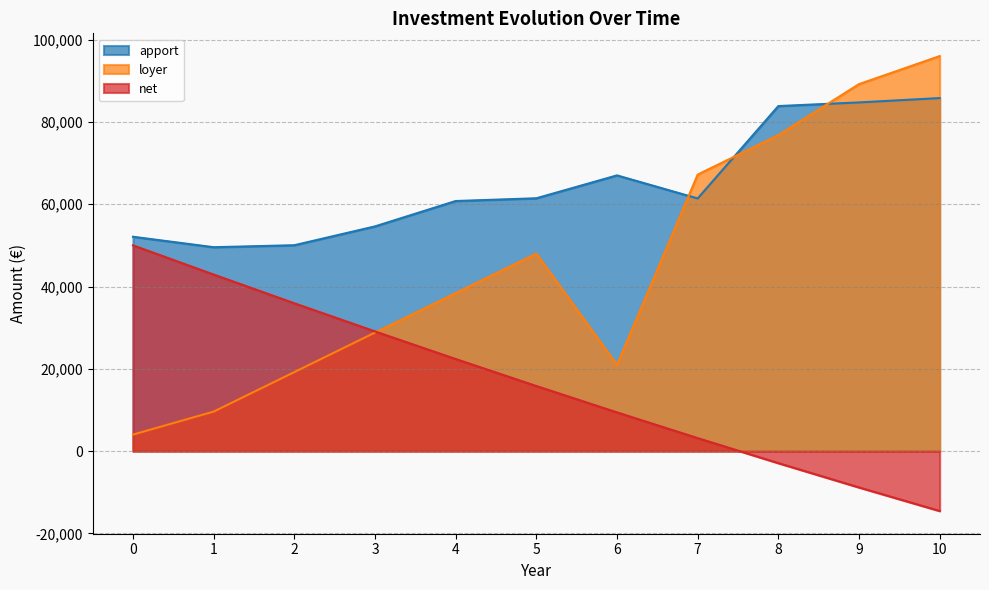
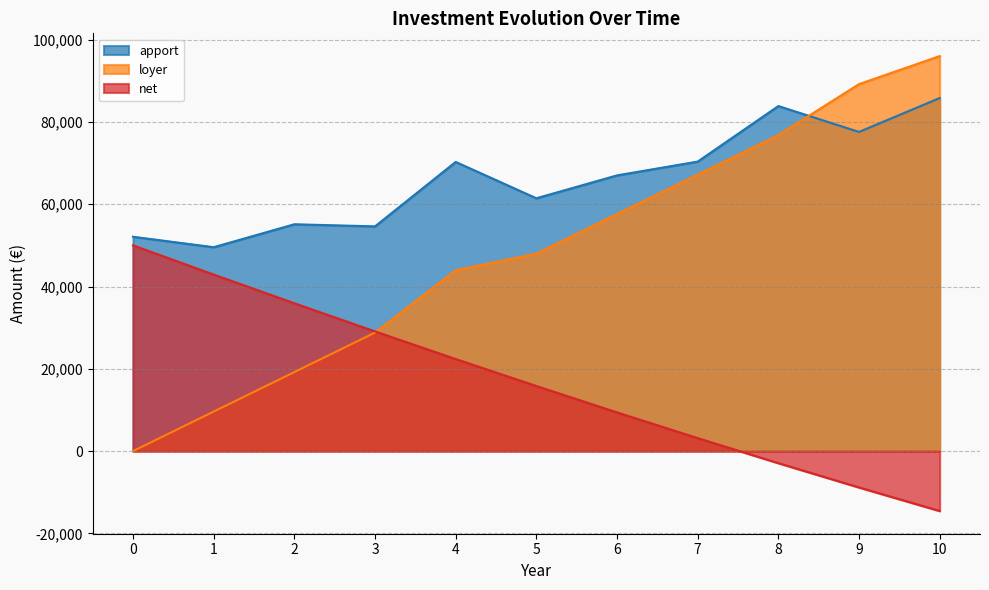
loyer, 0: 4,000 -> 0
apport, 2: 50,000 -> 55,000
apport, 4: 61,000 -> 70,000
loyer, 4: 38,000 -> 44,000
loyer, 6: 21,000 -> 58,000
apport, 7: 61,000 -> 70,000
apport, 9: 85,000 -> 78,000
